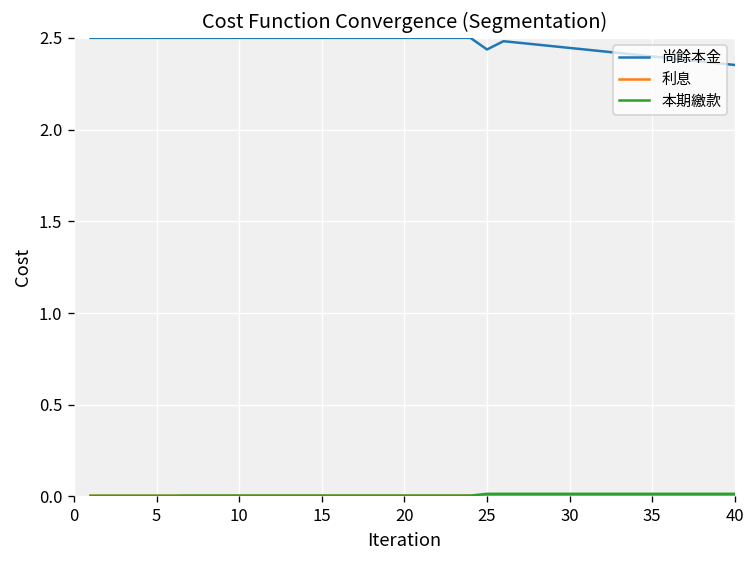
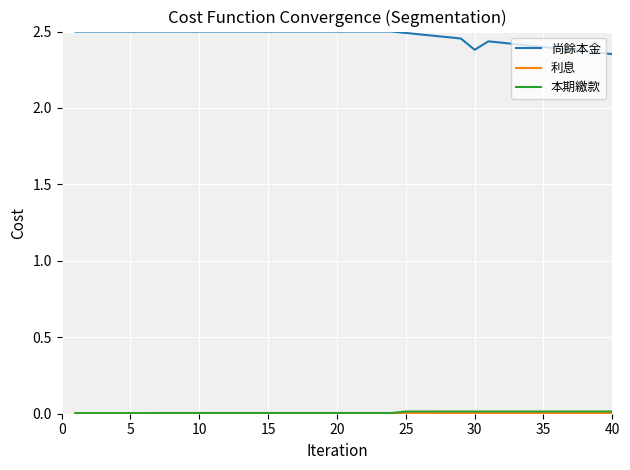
尚餘本金, 25: 2.44 -> 2.49
尚餘本金, 30: 2.45 -> 2.38
